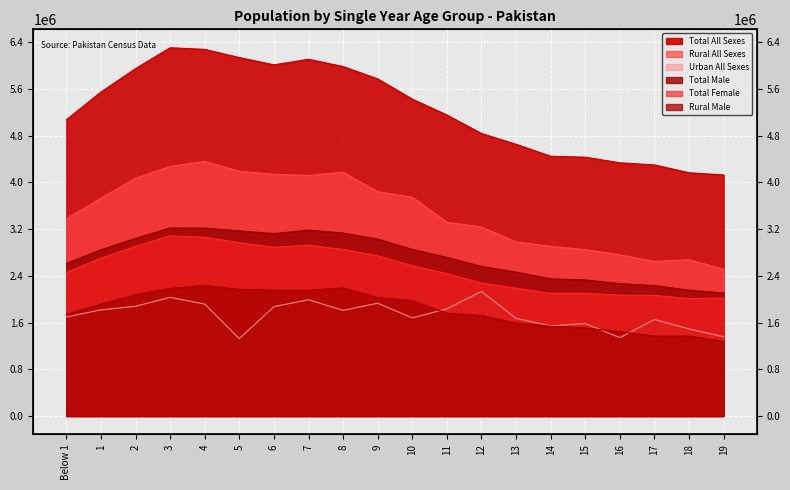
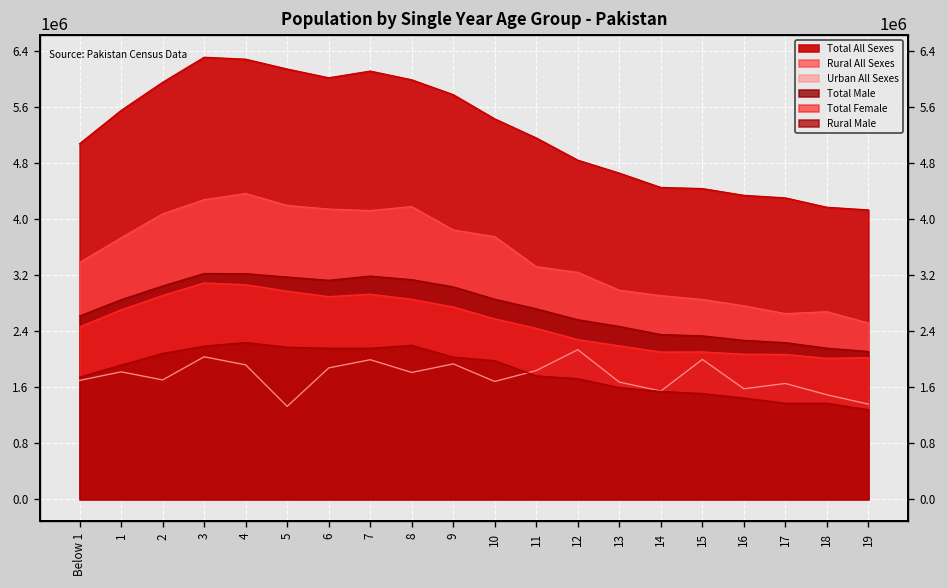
Urban All Sexes, 2: 1900000 -> 1700000
Urban All Sexes, 15: 1600000 -> 2000000
Urban All Sexes, 16: 1300000 -> 1600000
